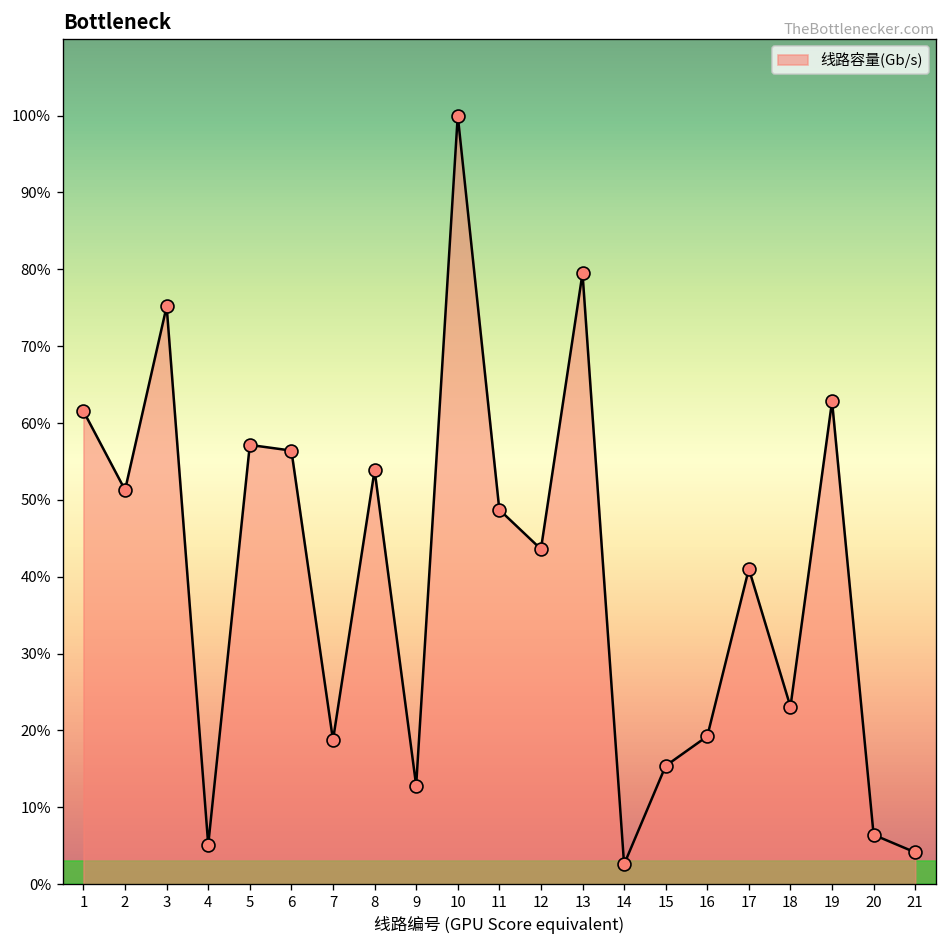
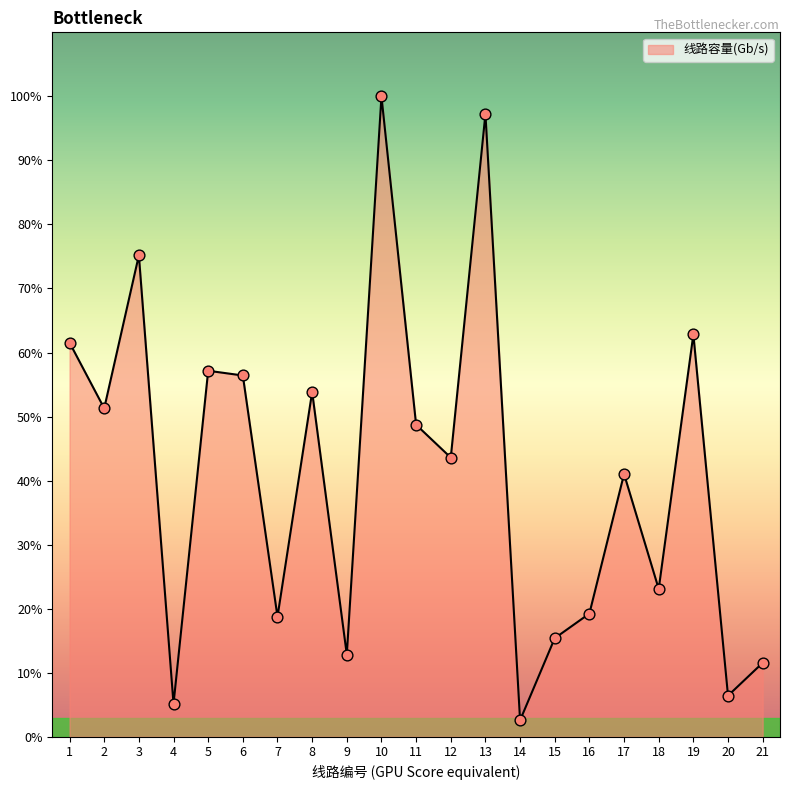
13: 79% -> 97%
21: 4% -> 12%
